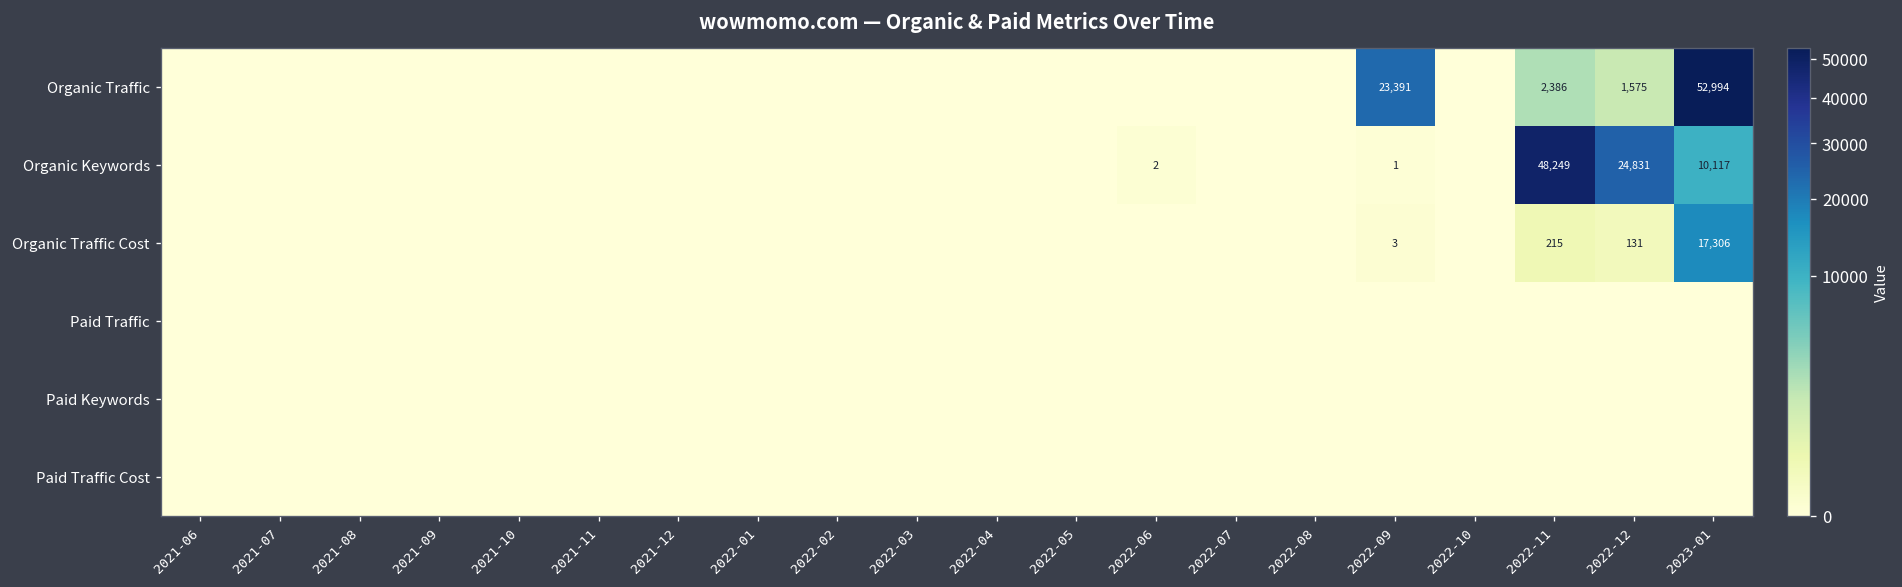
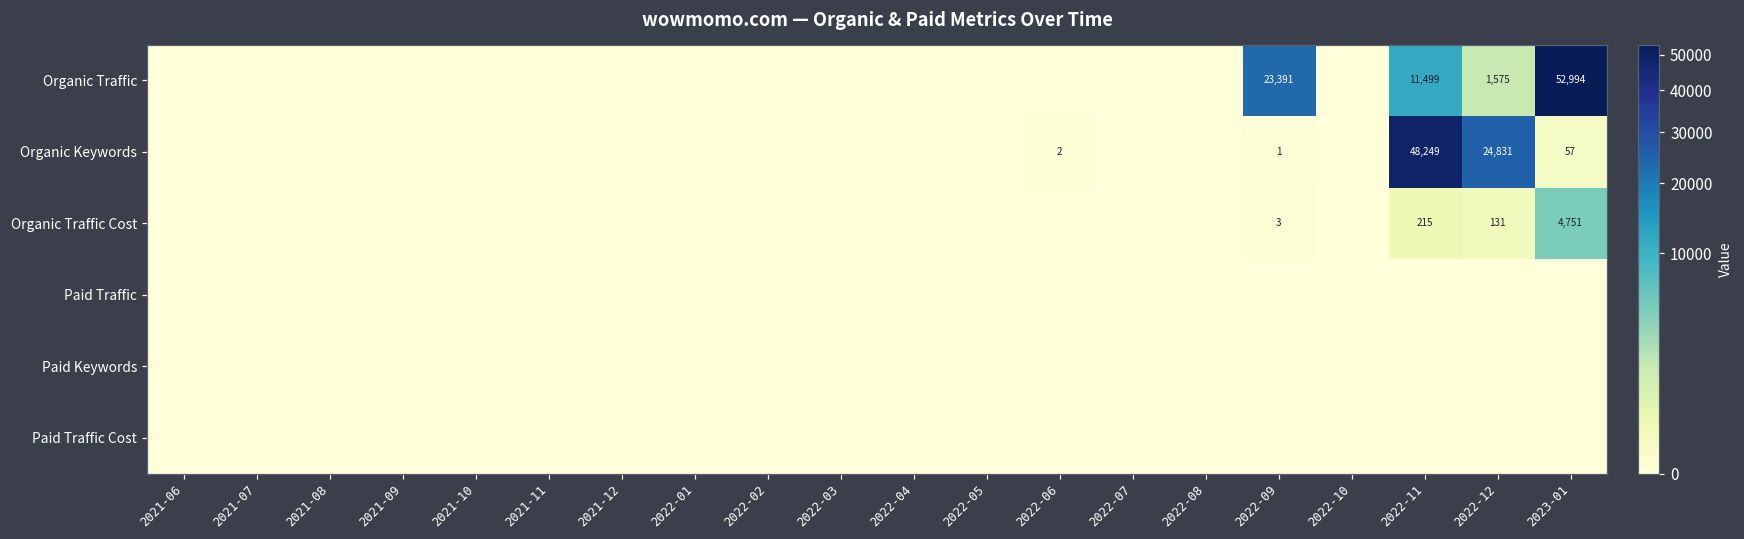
Organic Traffic, 2022-11: 2,386 -> 11,499
Organic Keywords, 2023-01: 10,117 -> 57
Organic Traffic Cost, 2023-01: 17,306 -> 4,751
